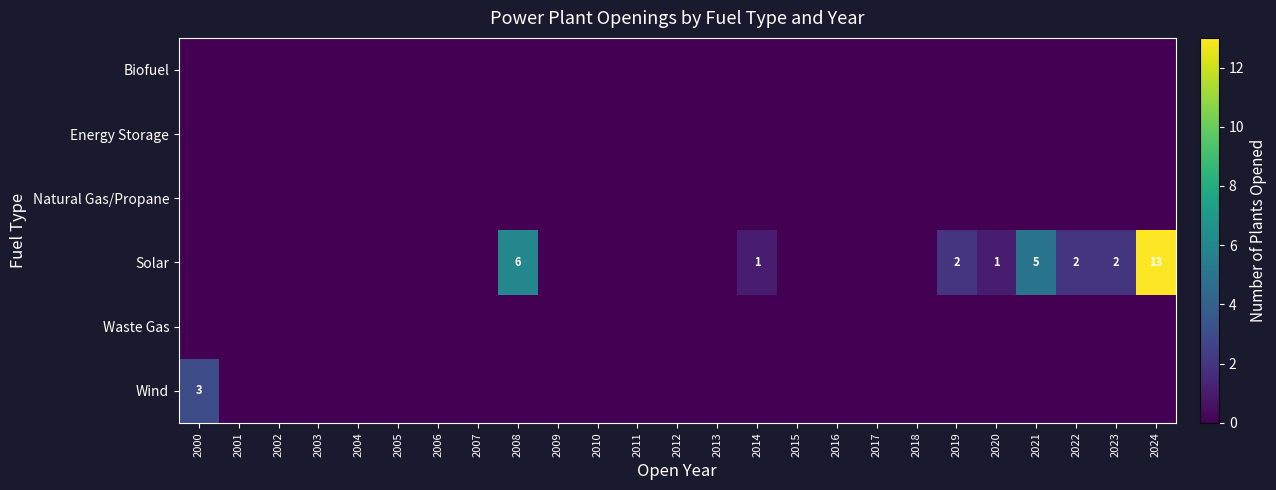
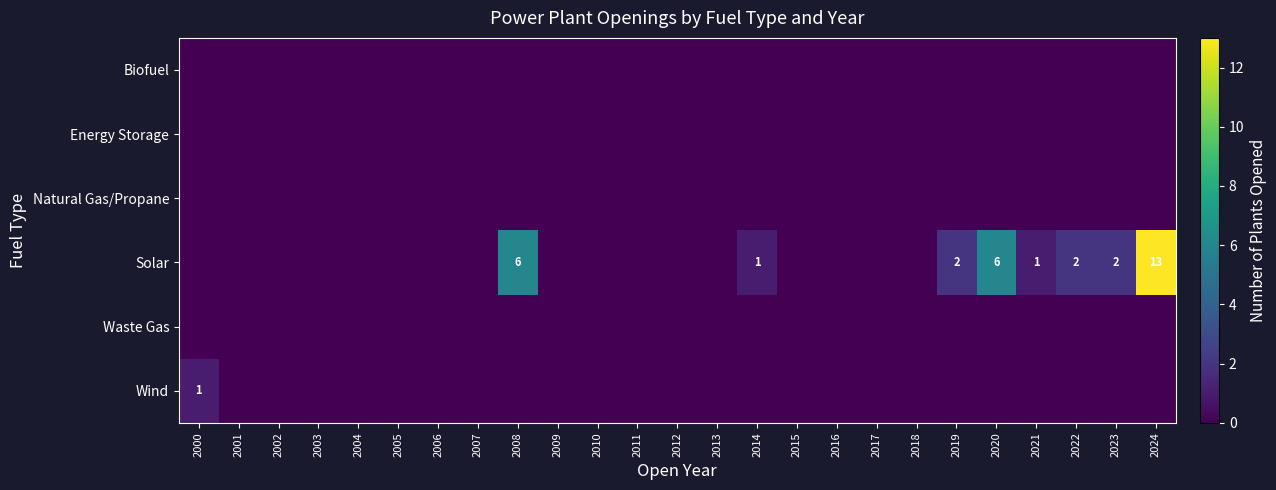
Solar, 2020: 1 -> 6
Solar, 2021: 5 -> 1
Wind, 2000: 3 -> 1
